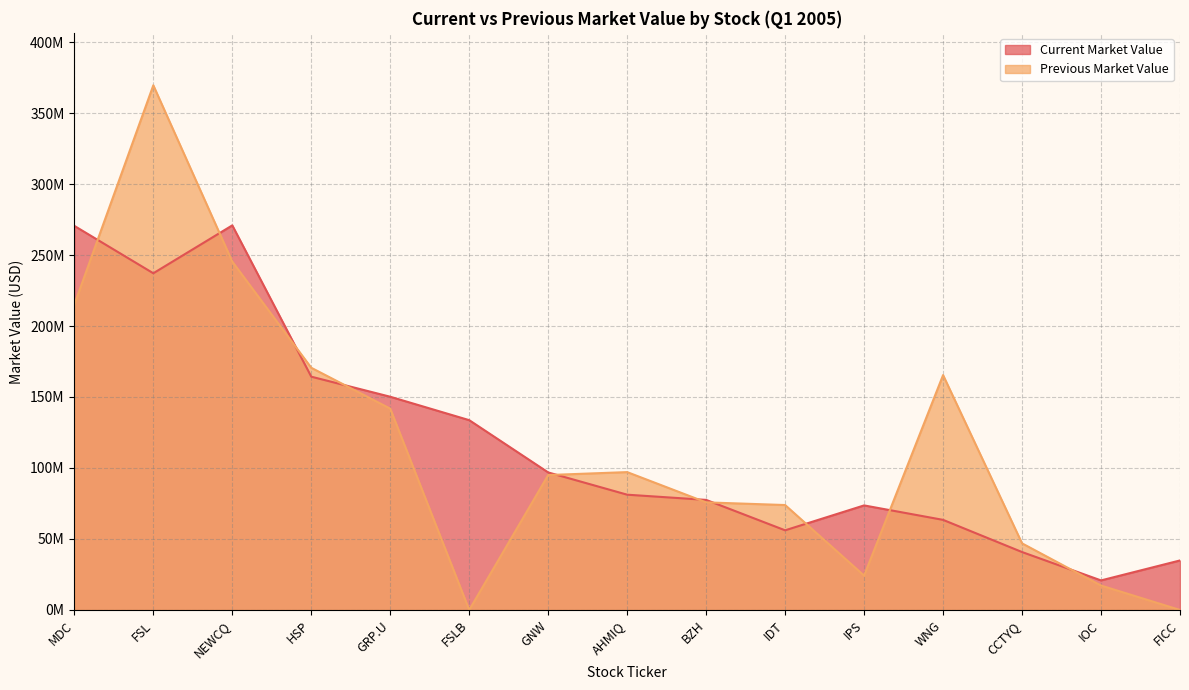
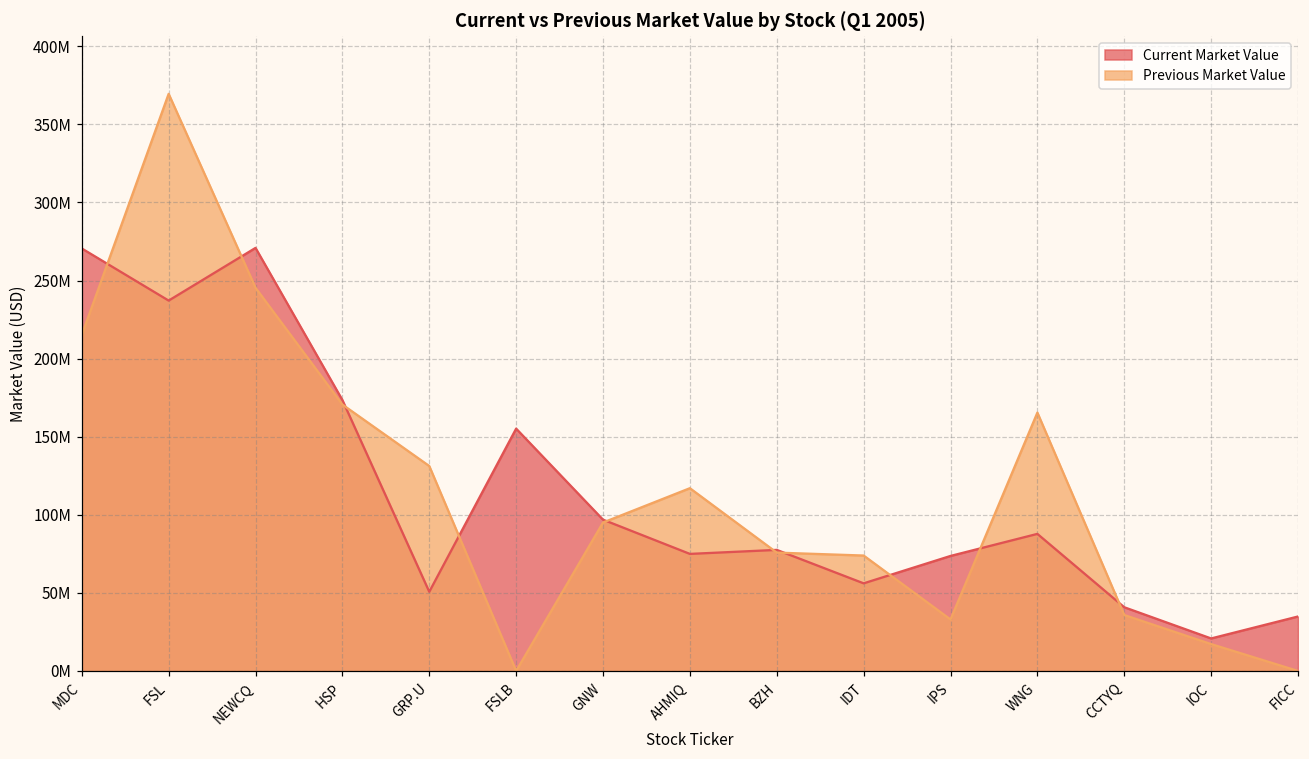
Current Market Value, HSP: 164000000 -> 173000000
Current Market Value, GRP.U: 150000000 -> 51000000
Previous Market Value, GRP.U: 142000000 -> 131000000
Current Market Value, FSLB: 134000000 -> 155000000
Current Market Value, AHMIQ: 81000000 -> 75000000
Previous Market Value, AHMIQ: 97000000 -> 117000000
Previous Market Value, IPS: 24000000 -> 33000000
Current Market Value, WNG: 63000000 -> 88000000
Previous Market Value, CCTYQ: 47000000 -> 36000000
